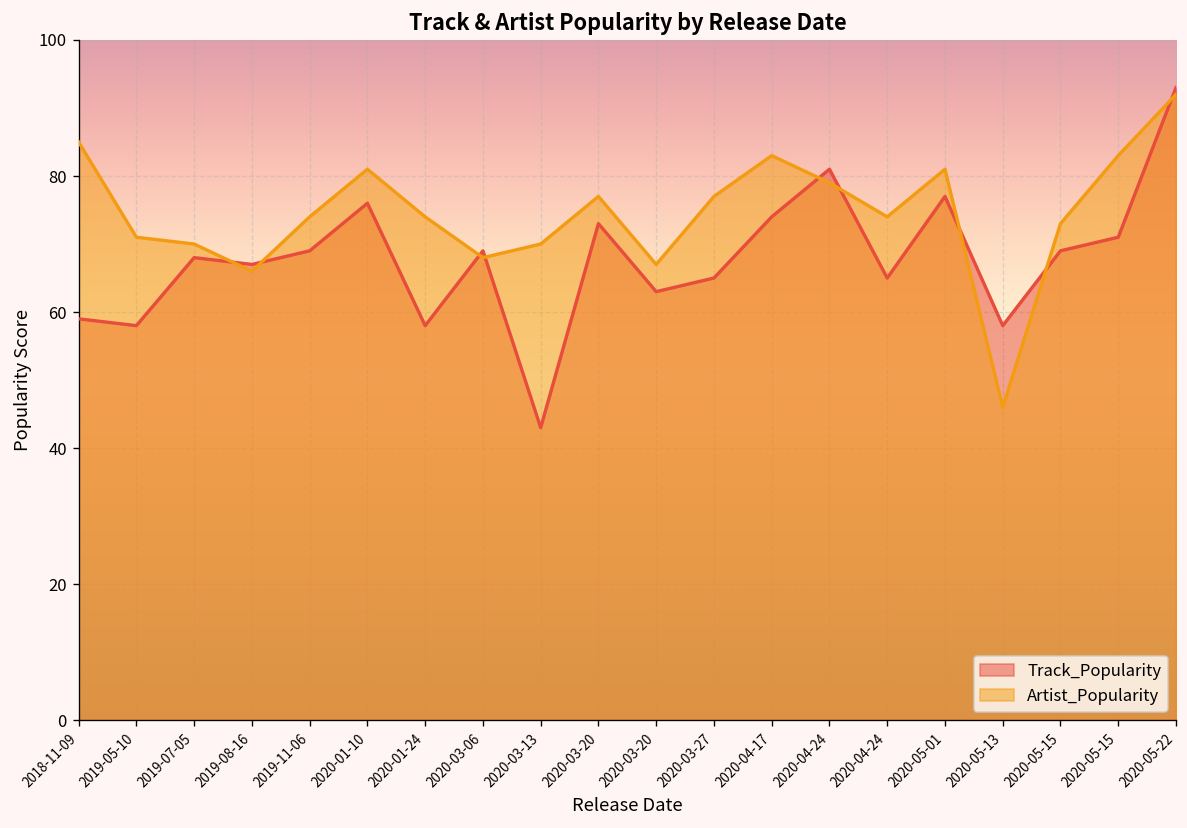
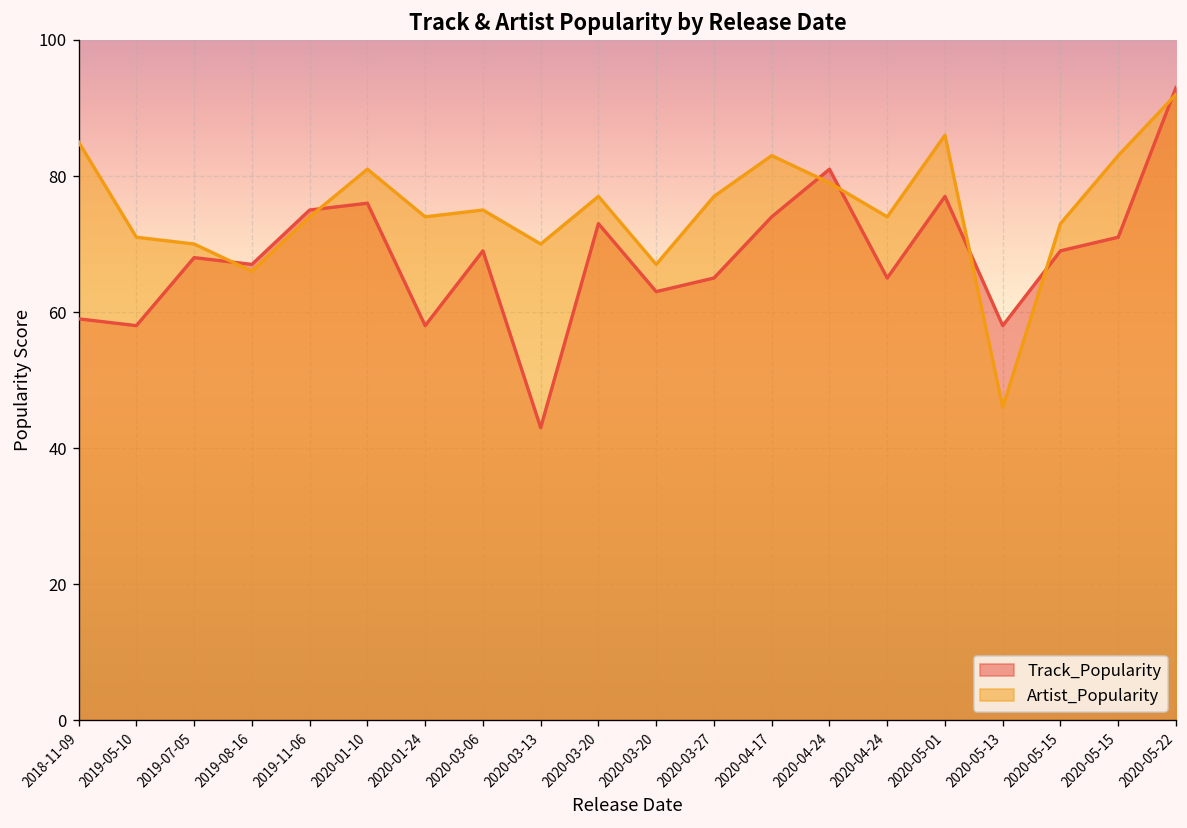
Track_Popularity, 2019-11-06: 69 -> 75
Artist_Popularity, 2020-03-06: 68 -> 75
Artist_Popularity, 2020-05-01: 81 -> 86
